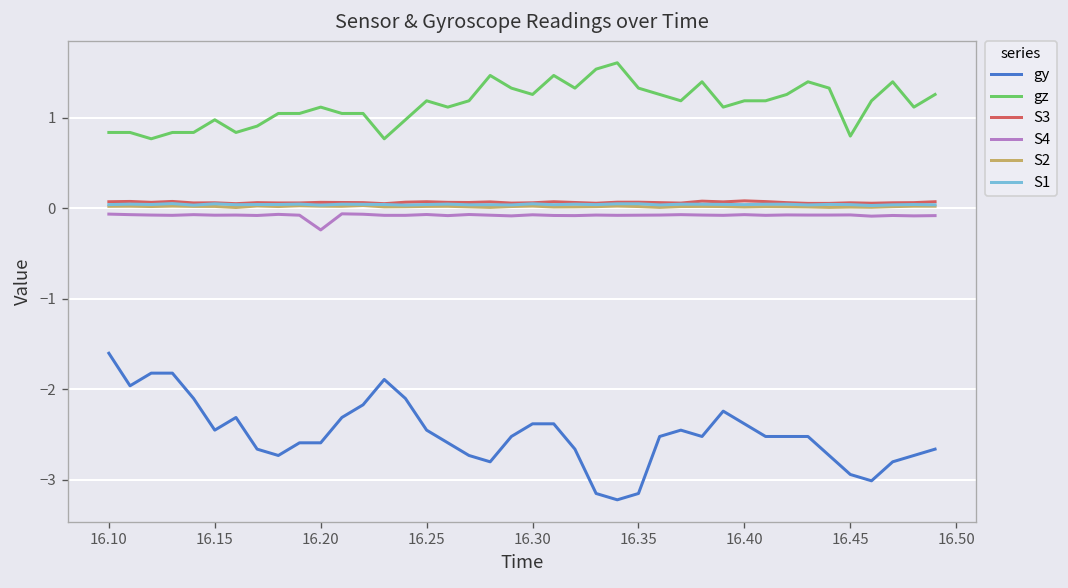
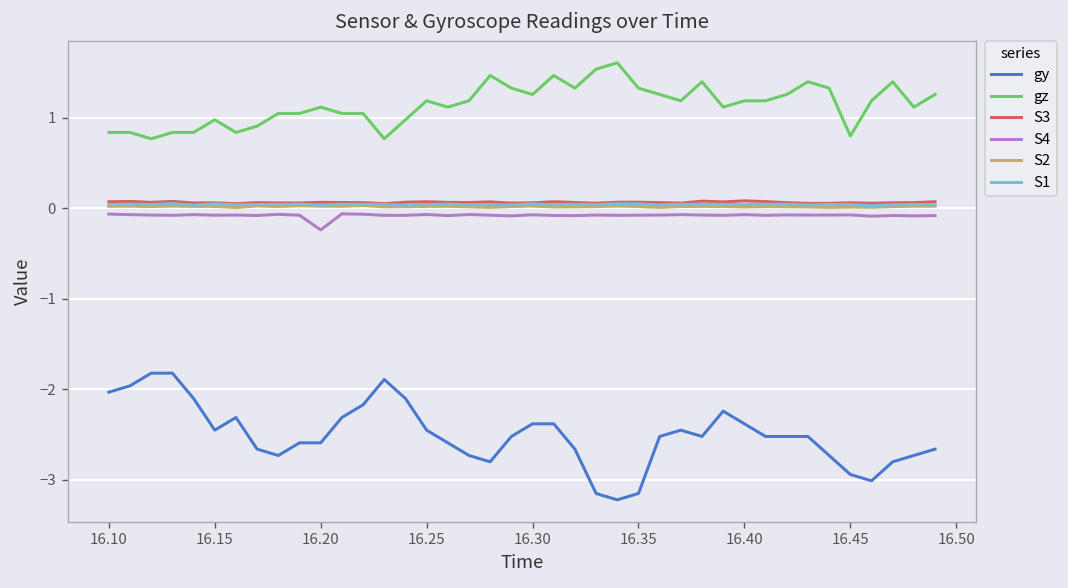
gy, 16.10: -1.6 -> -2.0
